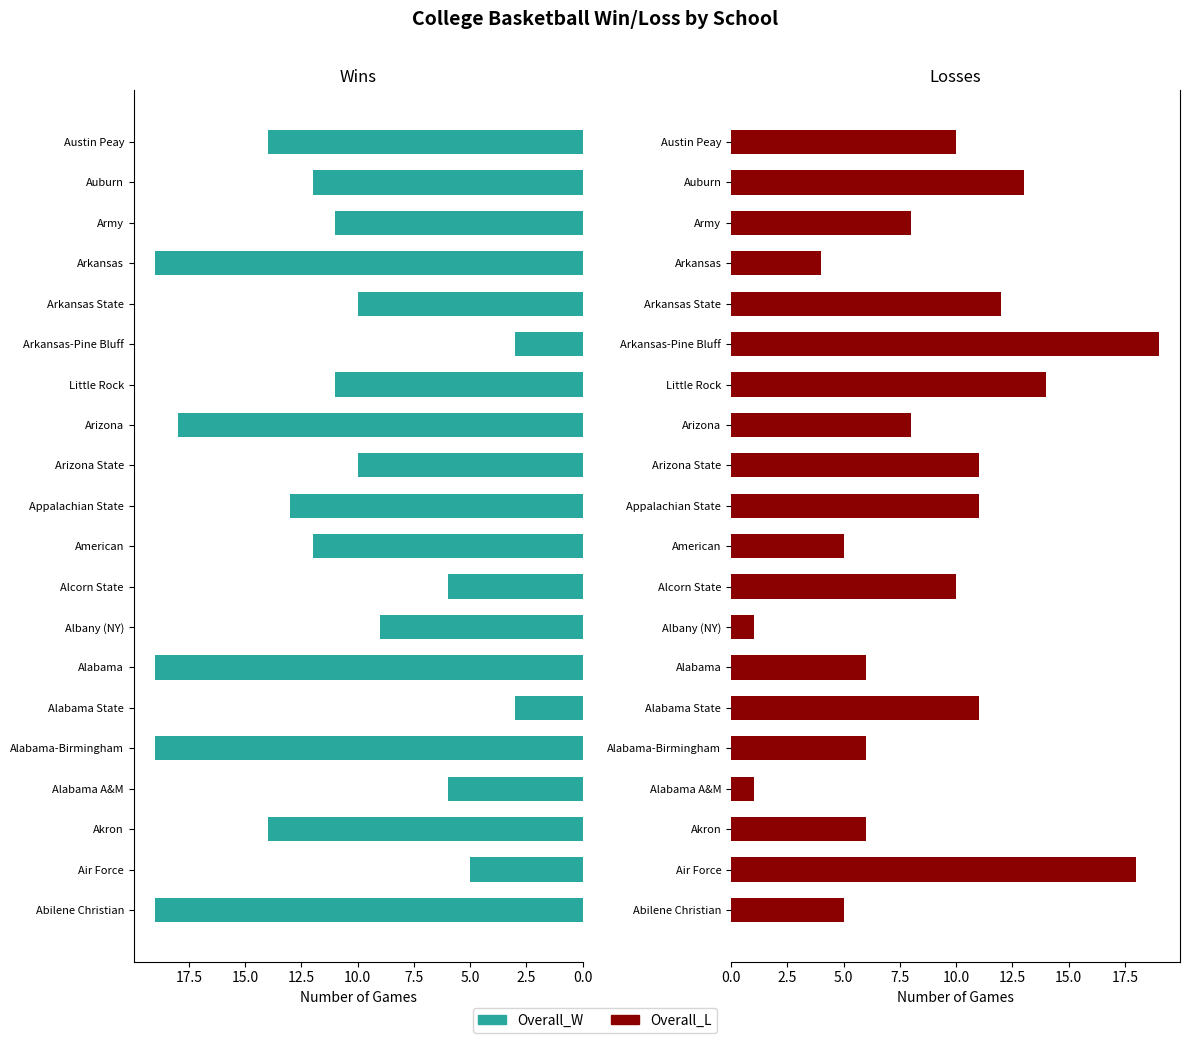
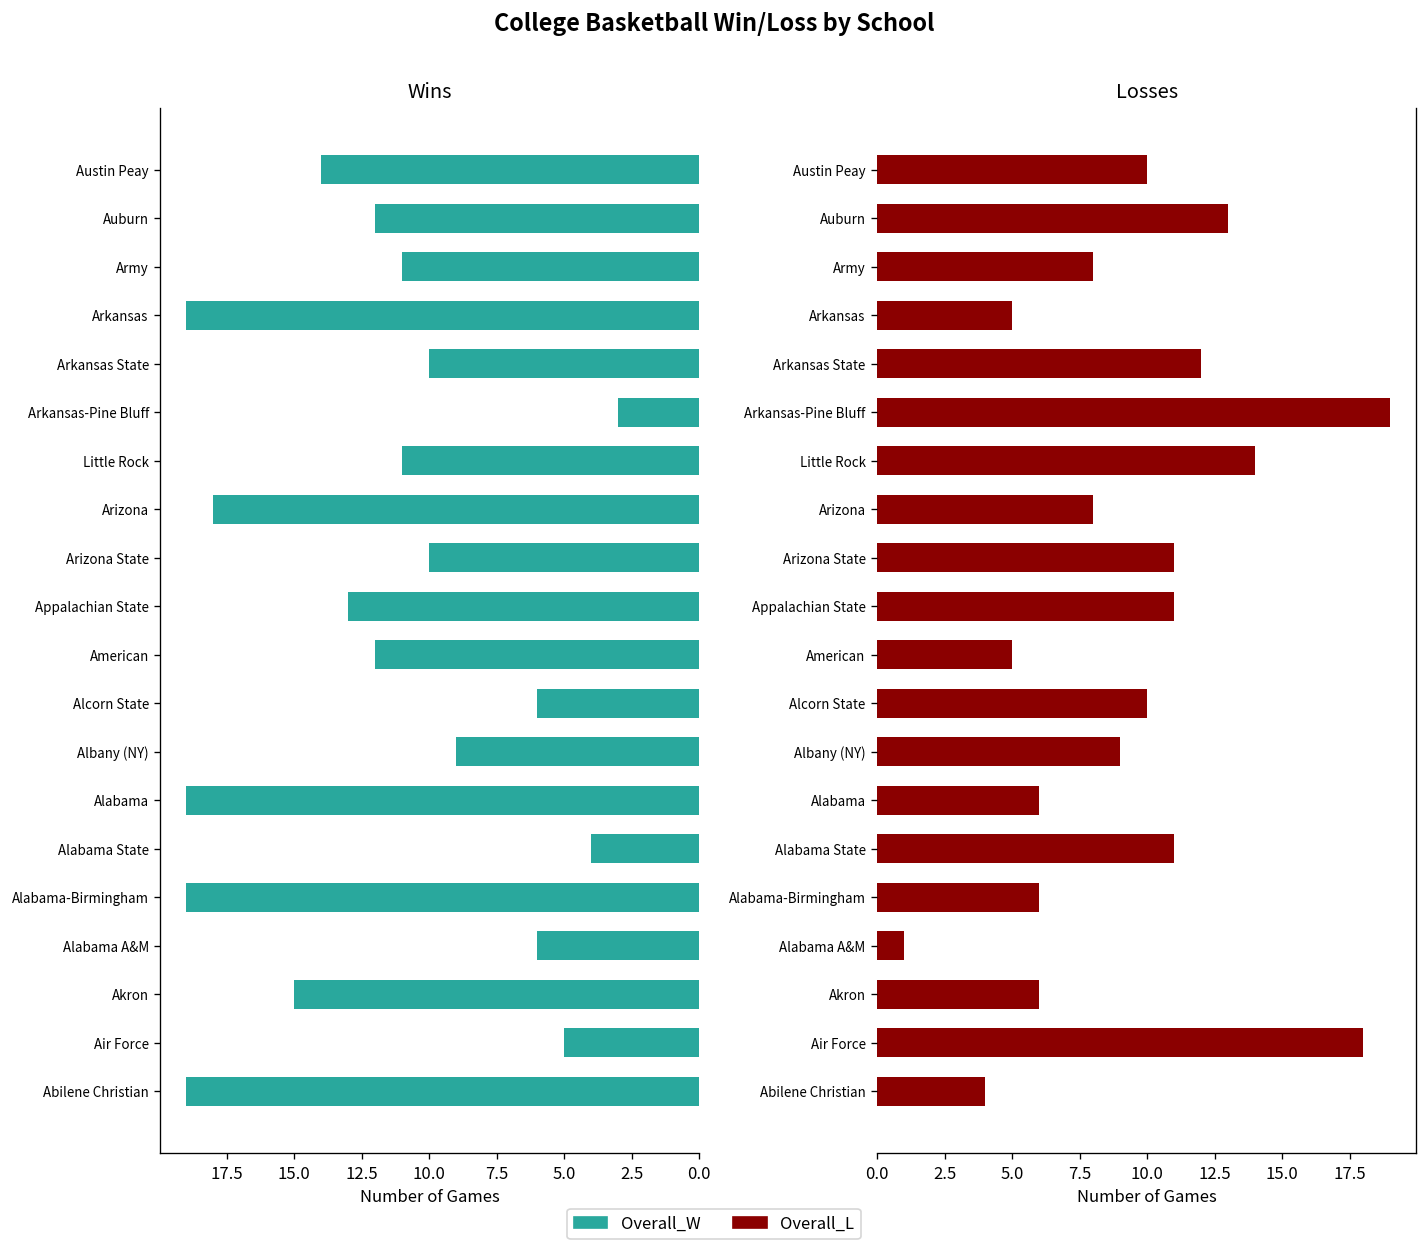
Wins, Alabama State: 3 -> 4
Wins, Akron: 14 -> 15
Losses, Arkansas: 4 -> 5
Losses, Albany (NY): 1 -> 9
Losses, Abilene Christian: 5 -> 4
